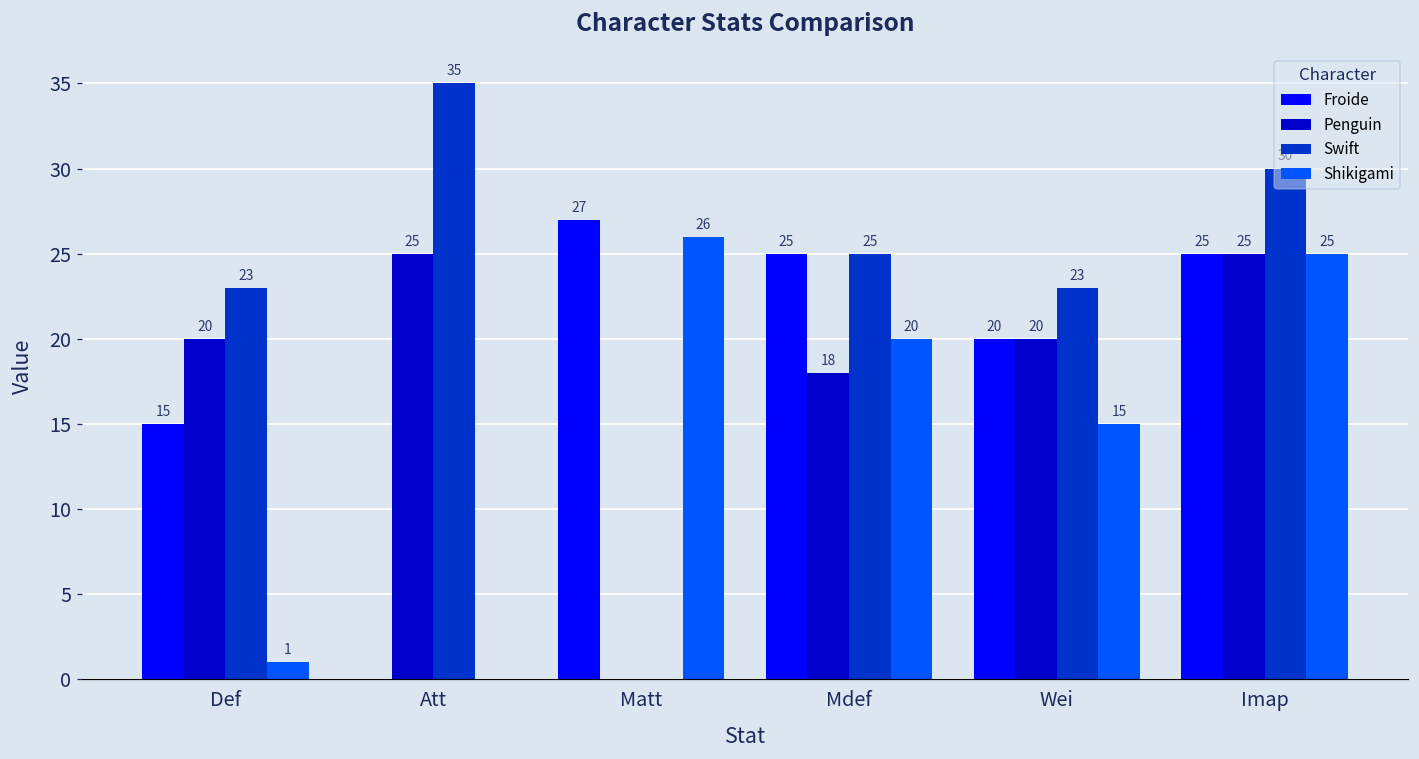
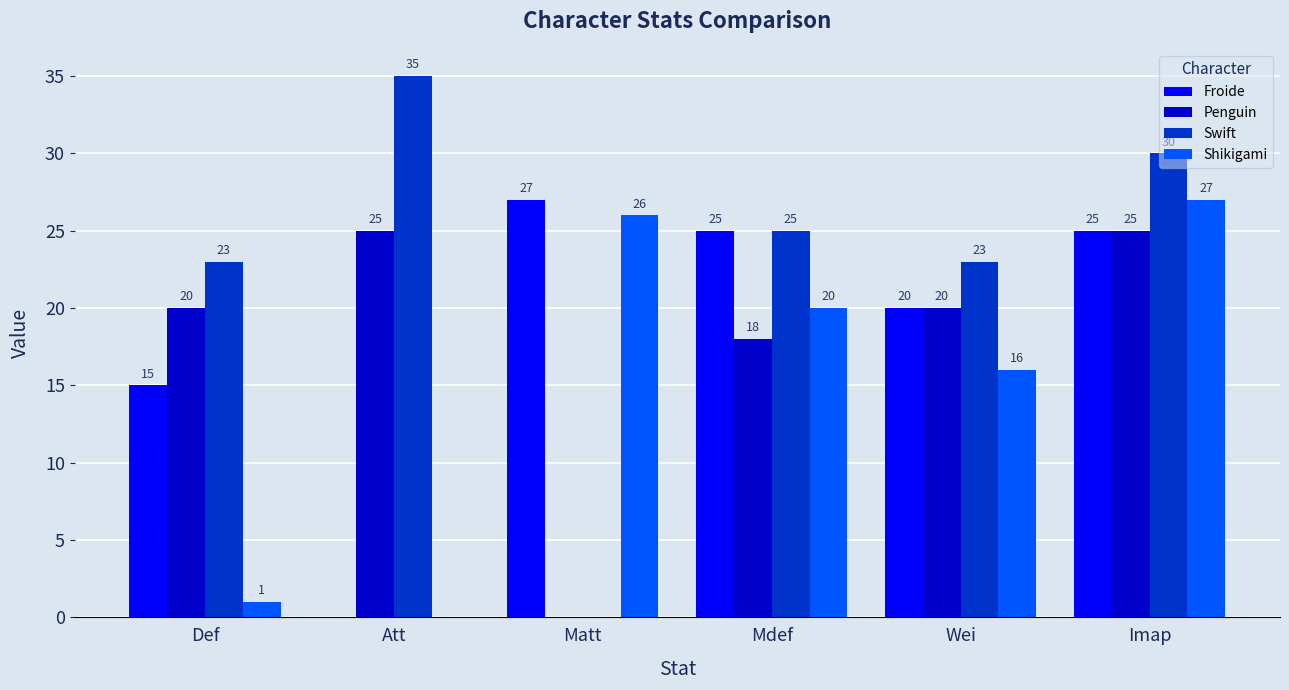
Shikigami, Wei: 15 -> 16
Shikigami, Imap: 25 -> 27
